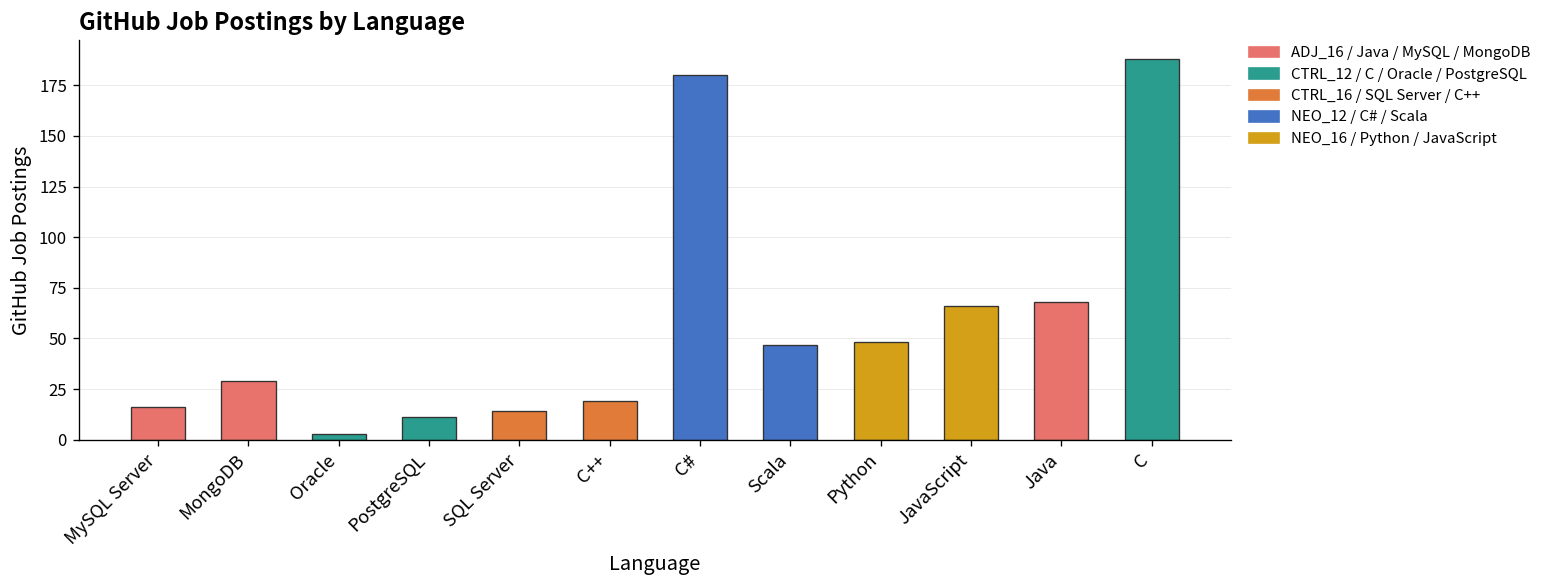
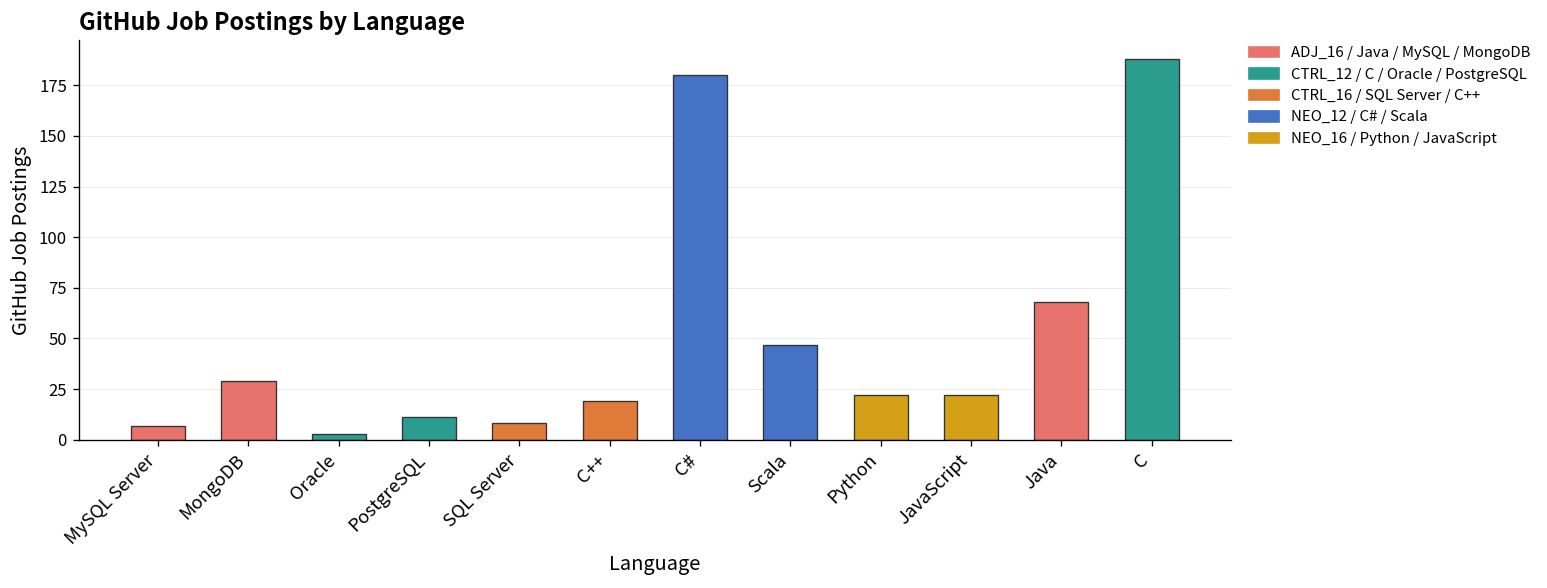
MySQL Server: 16 -> 7
SQL Server: 14 -> 8
Python: 48 -> 22
JavaScript: 66 -> 22
